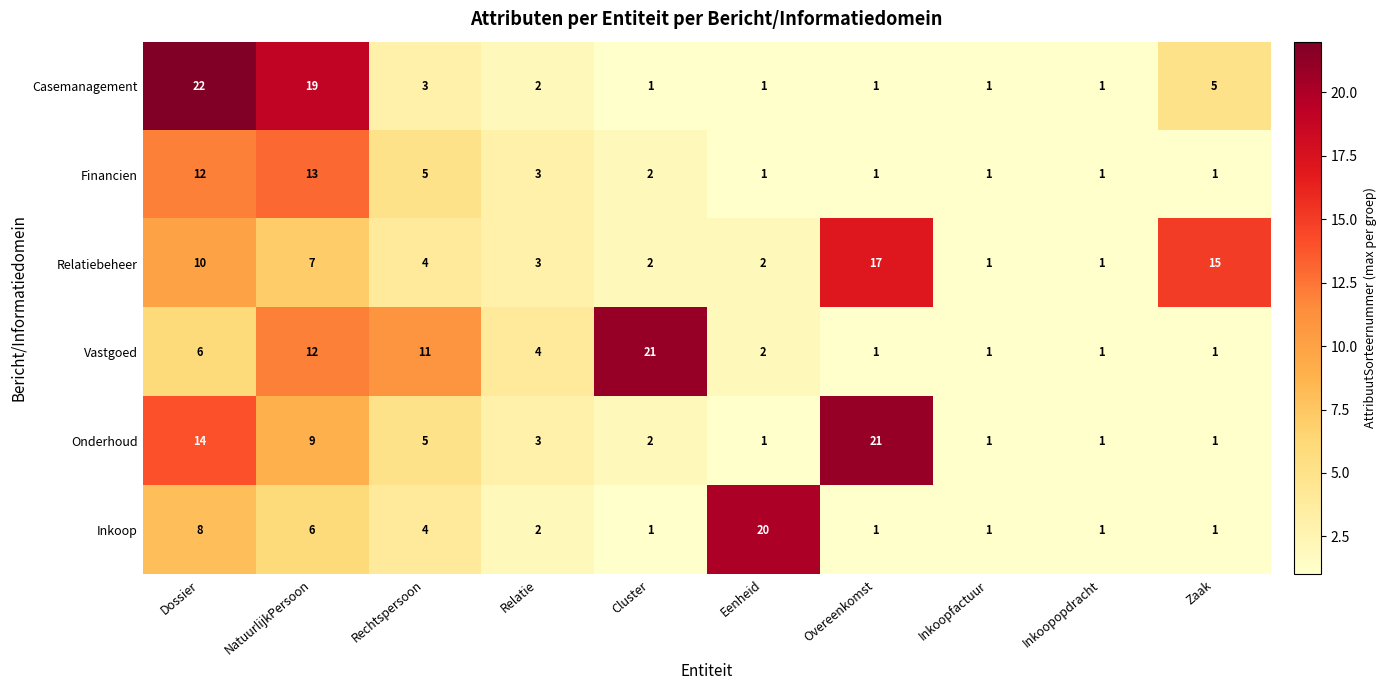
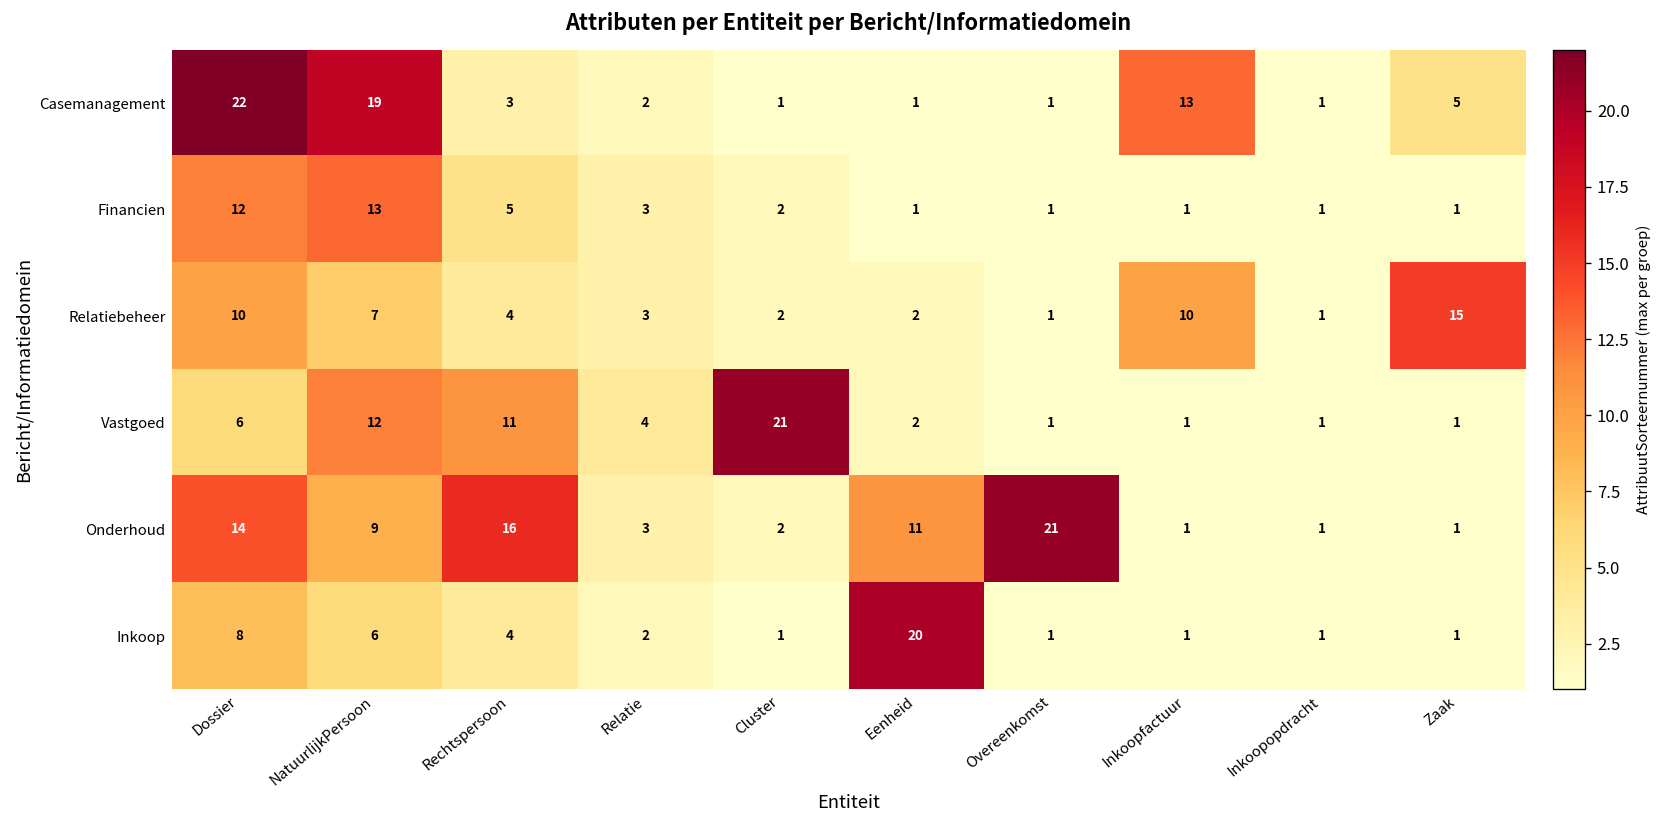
Casemanagement, Inkoopfactuur: 1 -> 13
Relatiebeheer, Overeenkomst: 17 -> 1
Relatiebeheer, Inkoopfactuur: 1 -> 10
Onderhoud, Rechtspersoon: 5 -> 16
Onderhoud, Eenheid: 1 -> 11
